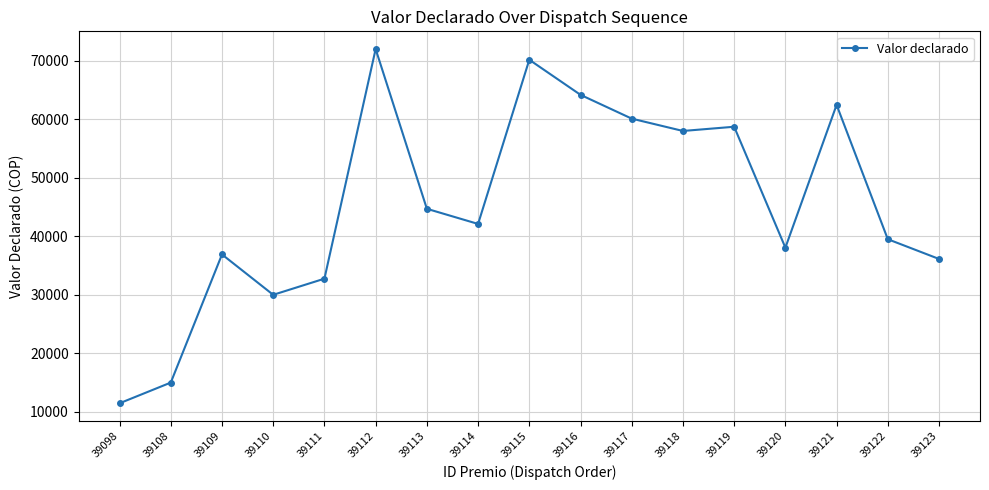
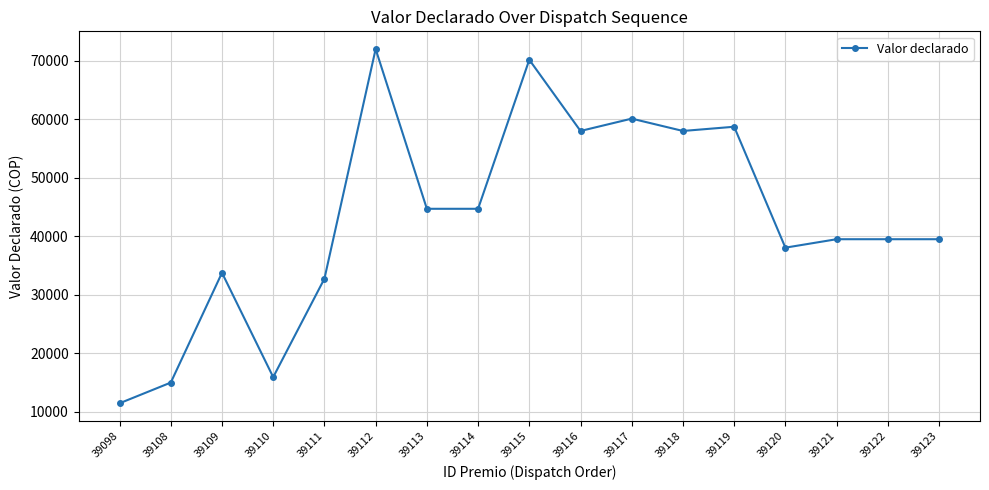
39109: 37000 -> 34000
39110: 30000 -> 16000
39114: 42000 -> 45000
39116: 64000 -> 58000
39121: 62000 -> 40000
39123: 36000 -> 40000
